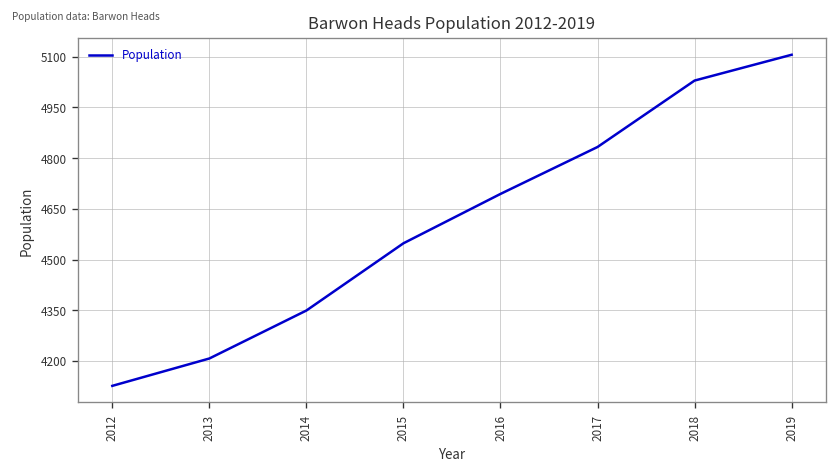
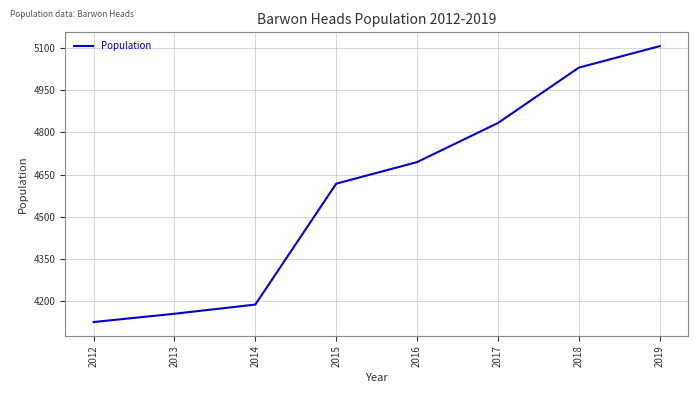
2013: 4210 -> 4160
2014: 4350 -> 4190
2015: 4550 -> 4620
